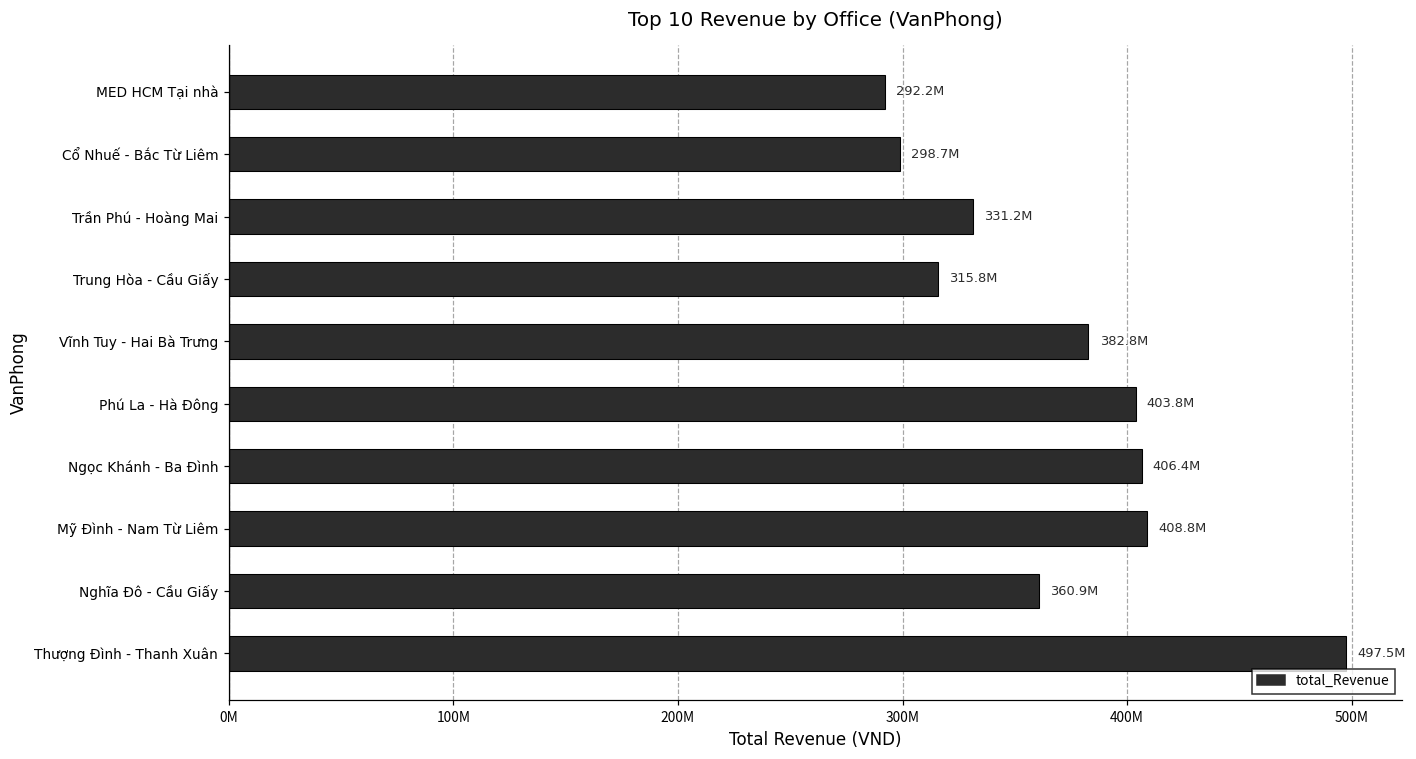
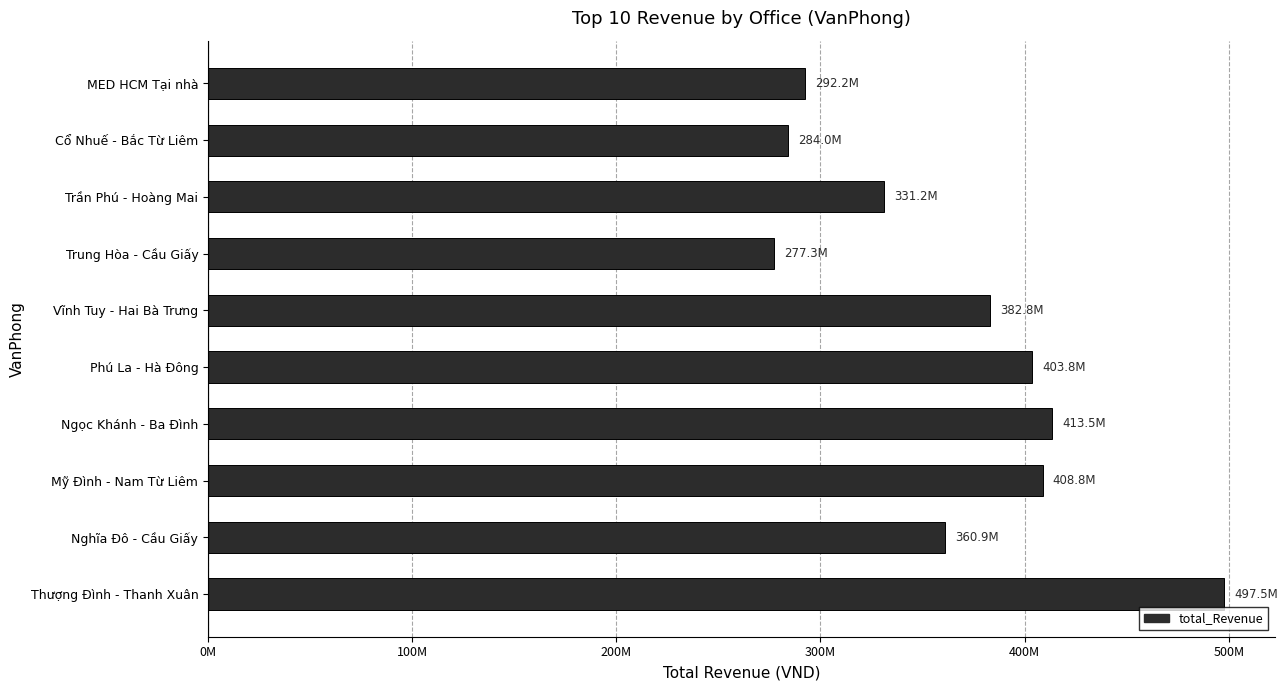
Cổ Nhuế - Bắc Từ Liêm: 298.7M -> 284.0M
Trung Hòa - Cầu Giấy: 315.8M -> 277.3M
Ngọc Khánh - Ba Đình: 406.4M -> 413.5M
